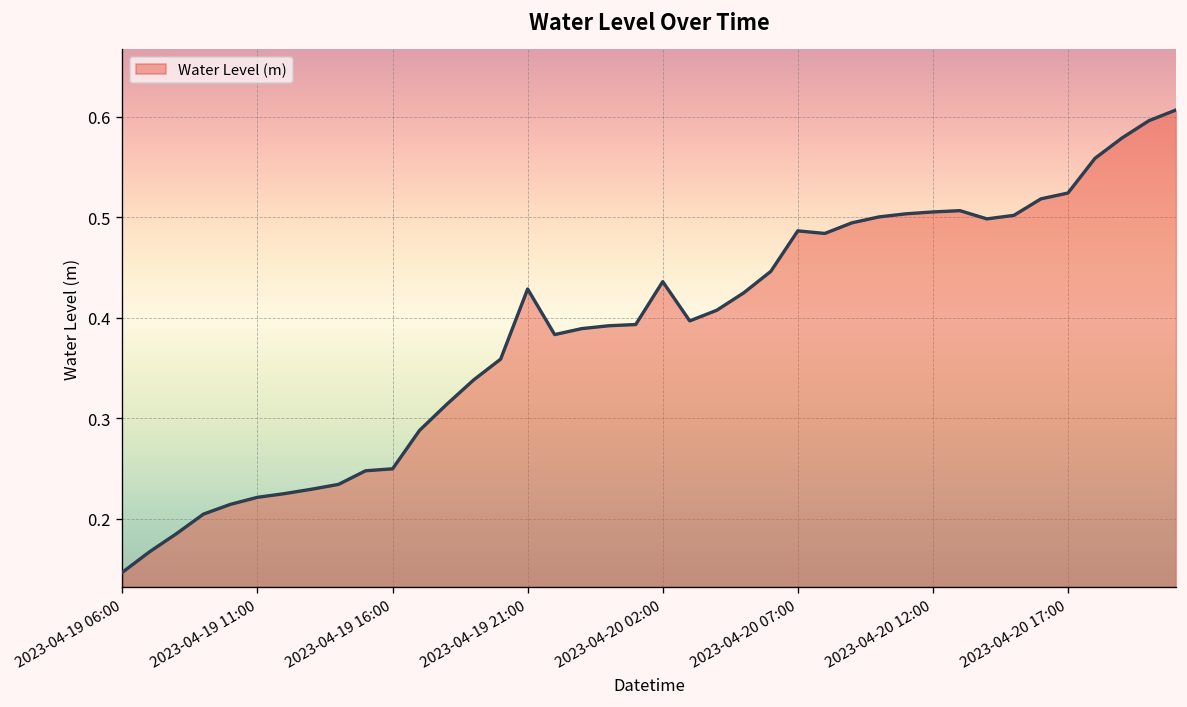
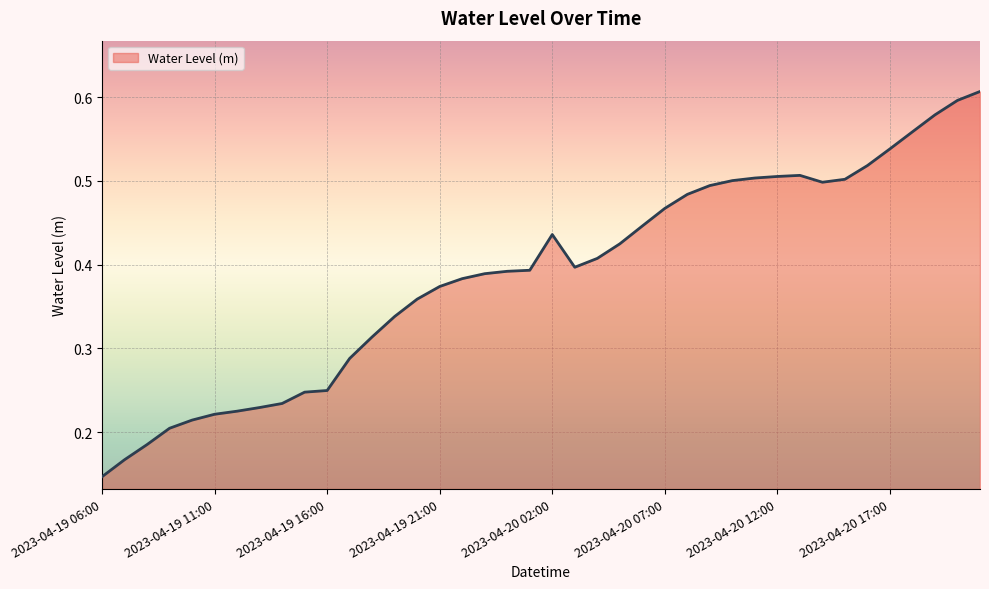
2023-04-19 21:00: 0.43 -> 0.37
2023-04-20 07:00: 0.49 -> 0.47
2023-04-20 17:00: 0.52 -> 0.54
